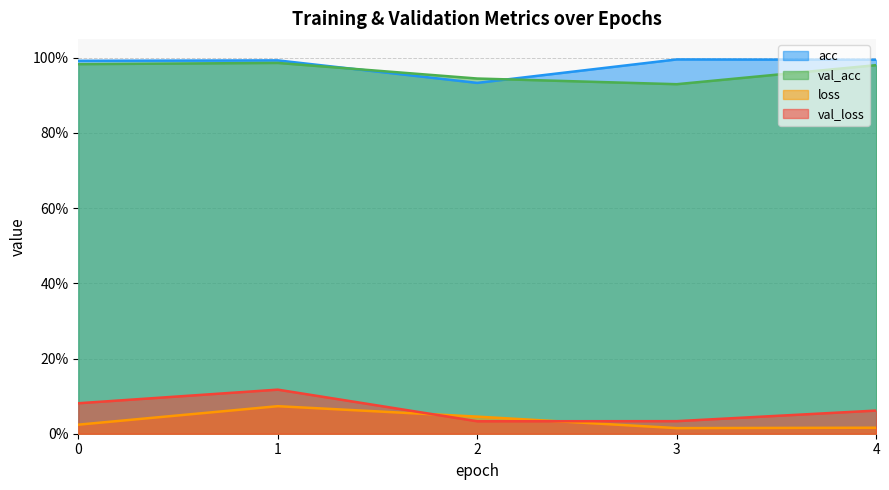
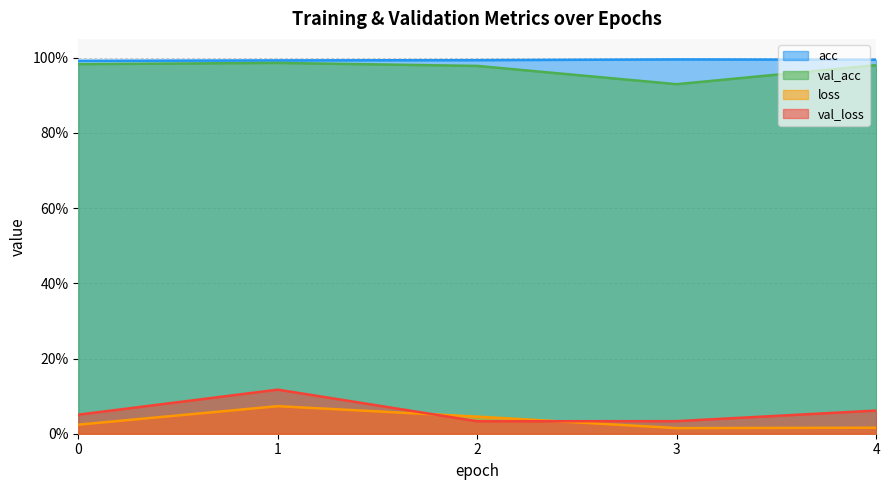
val_loss, 0: 8% -> 5%
acc, 2: 93% -> 99%
val_acc, 2: 94% -> 98%
